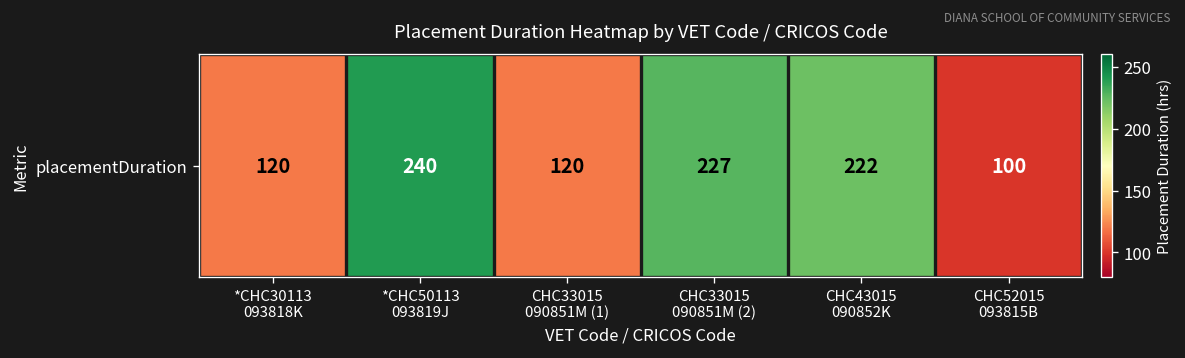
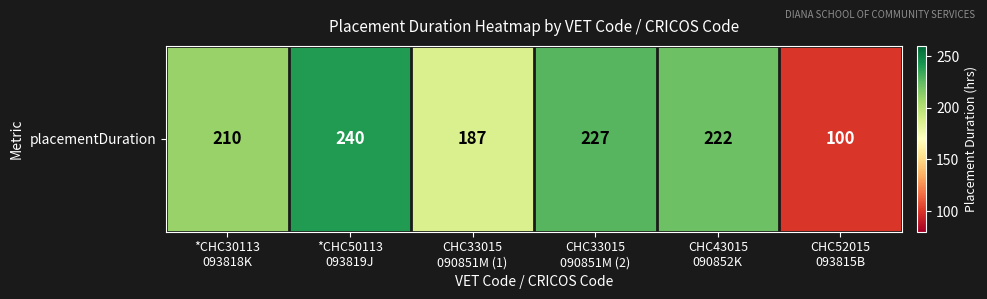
placementDuration, *CHC30113 093818K: 120 -> 210
placementDuration, CHC33015 090851M (1): 120 -> 187
